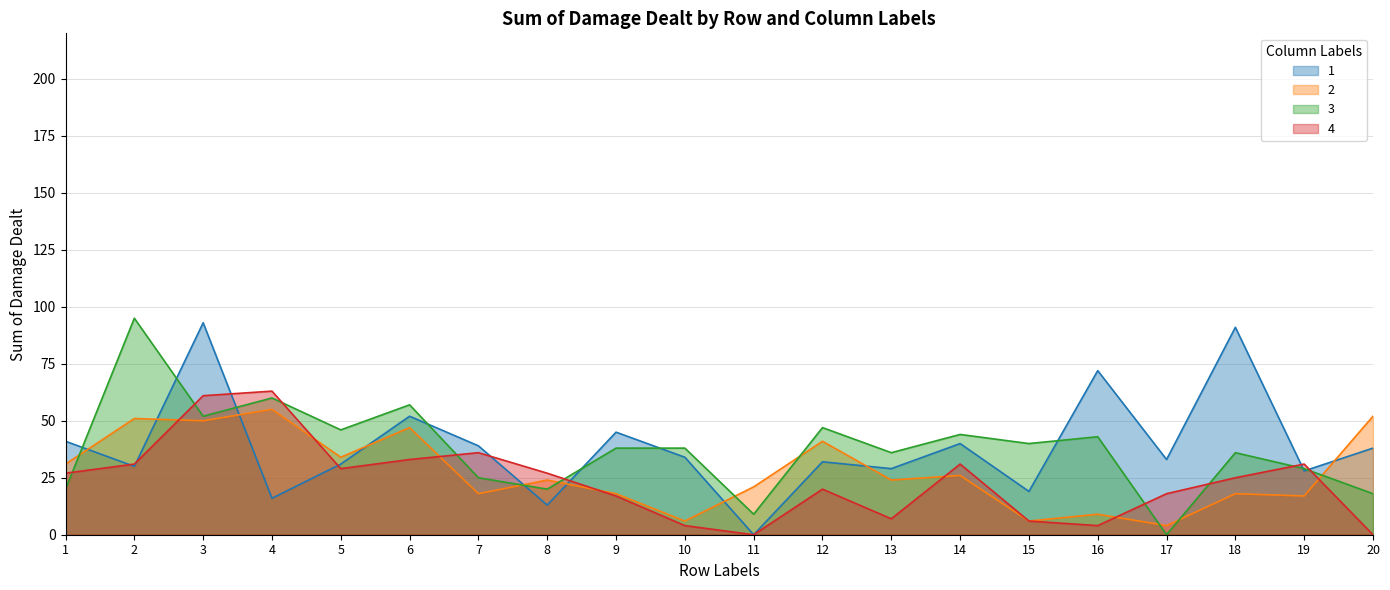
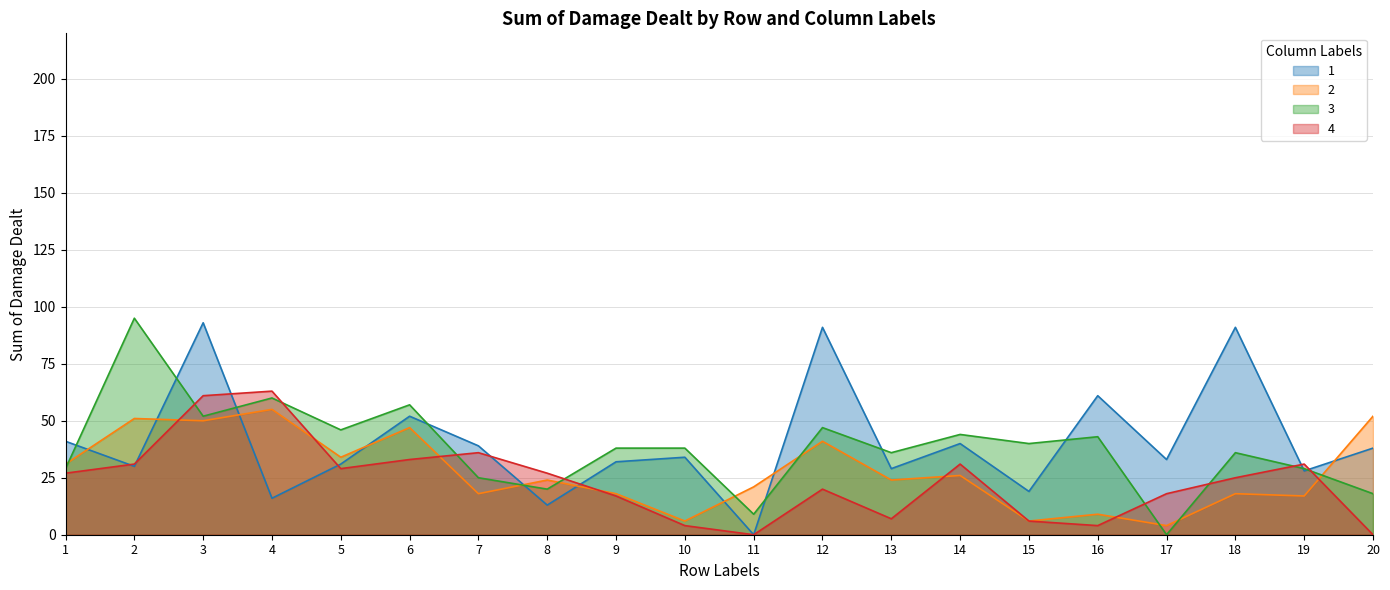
3, 1: 20 -> 29
1, 9: 45 -> 32
1, 12: 32 -> 91
1, 16: 72 -> 61
